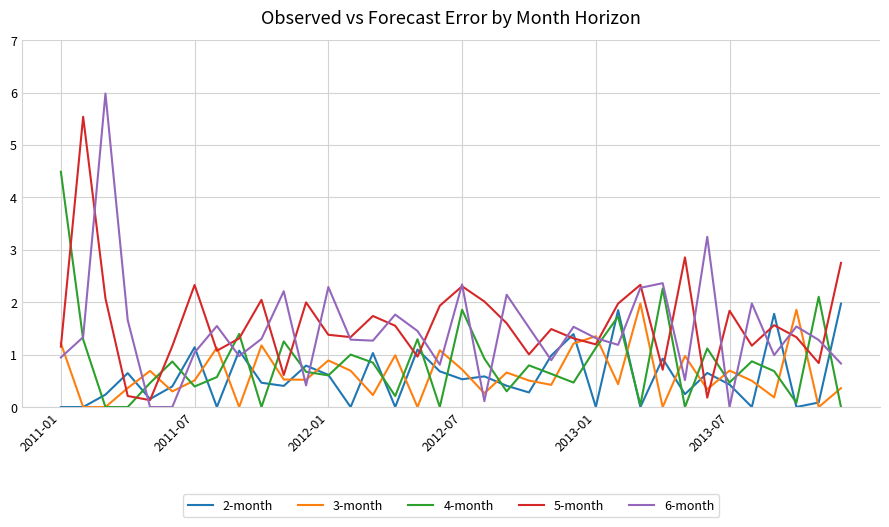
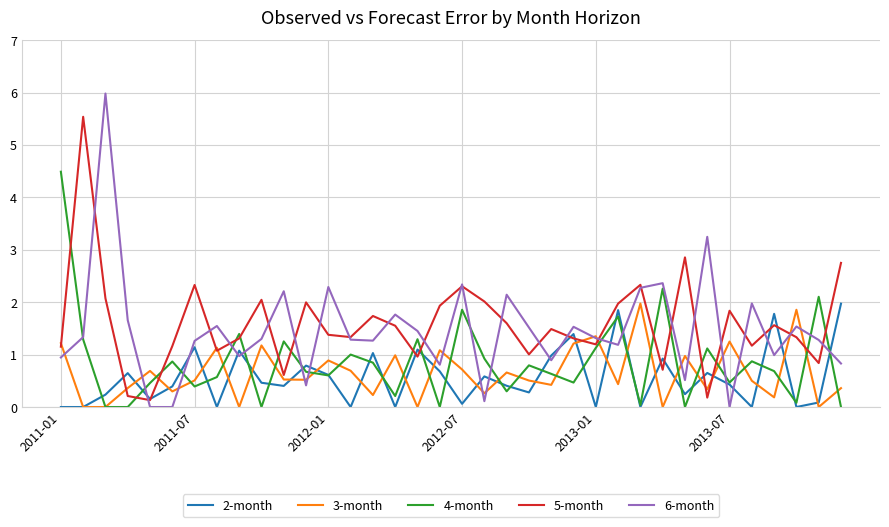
6-month, 2011-07: 1.0 -> 1.3
2-month, 2012-07: 0.5 -> 0.1
3-month, 2013-07: 0.7 -> 1.2
